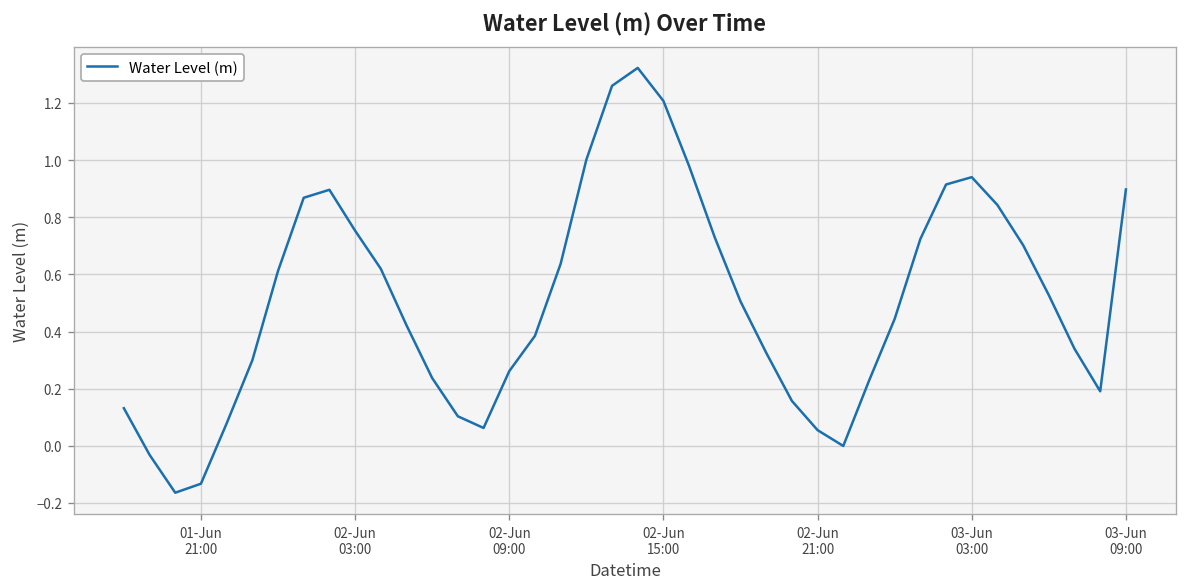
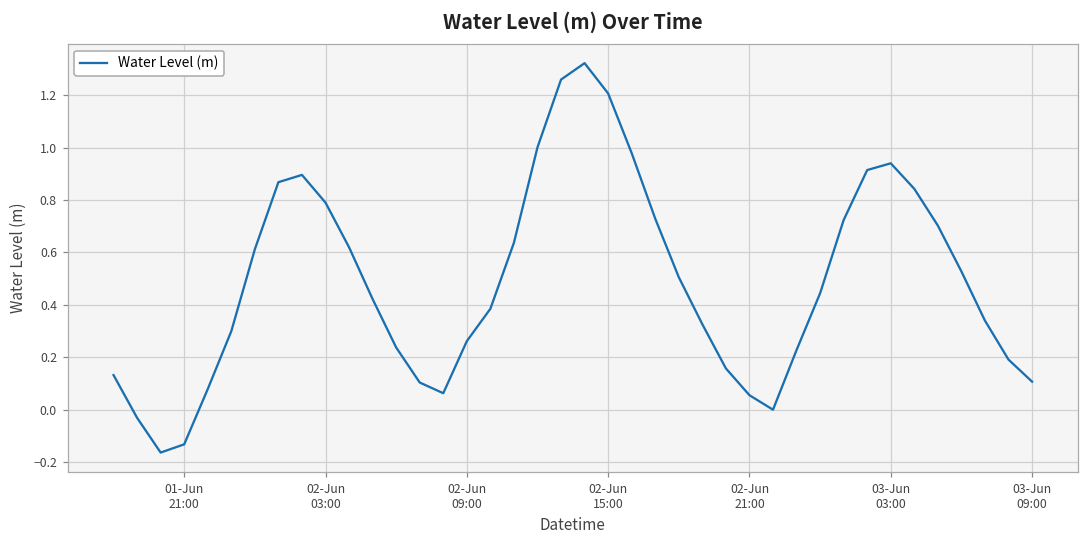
02-Jun 03:00: 0.75 -> 0.79
03-Jun 09:00: 0.90 -> 0.11
